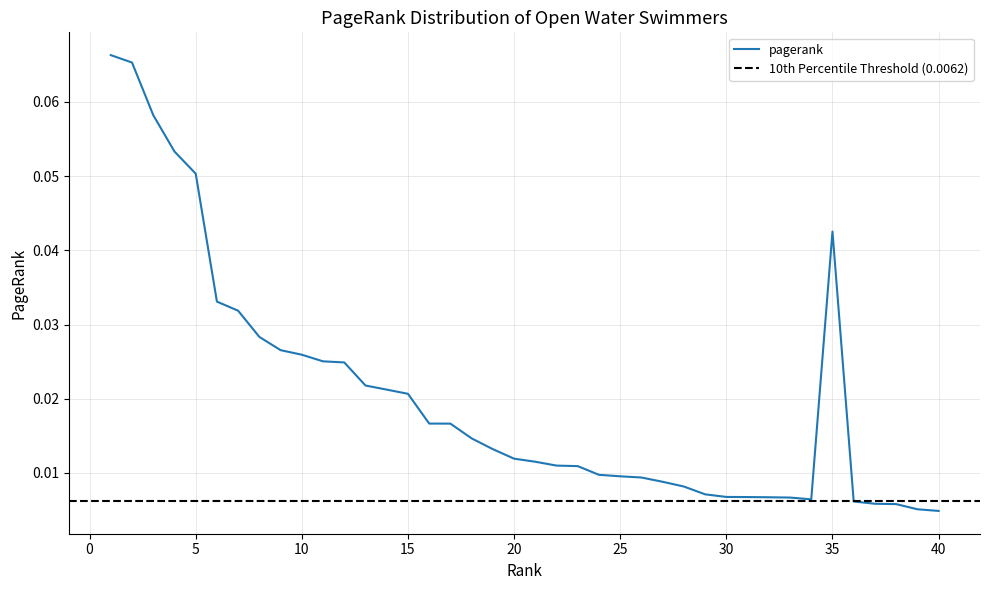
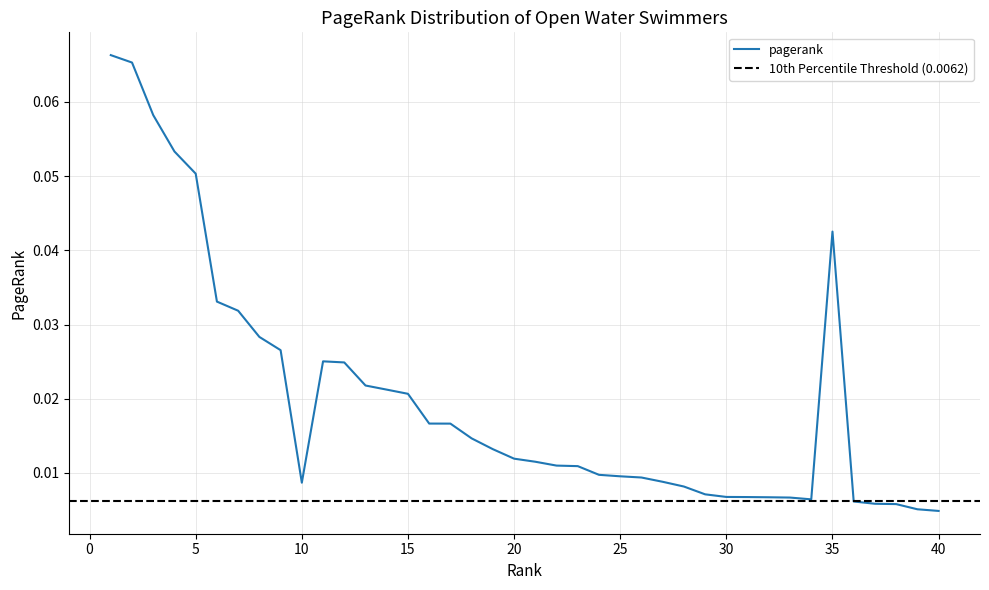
10: 0.026 -> 0.009
